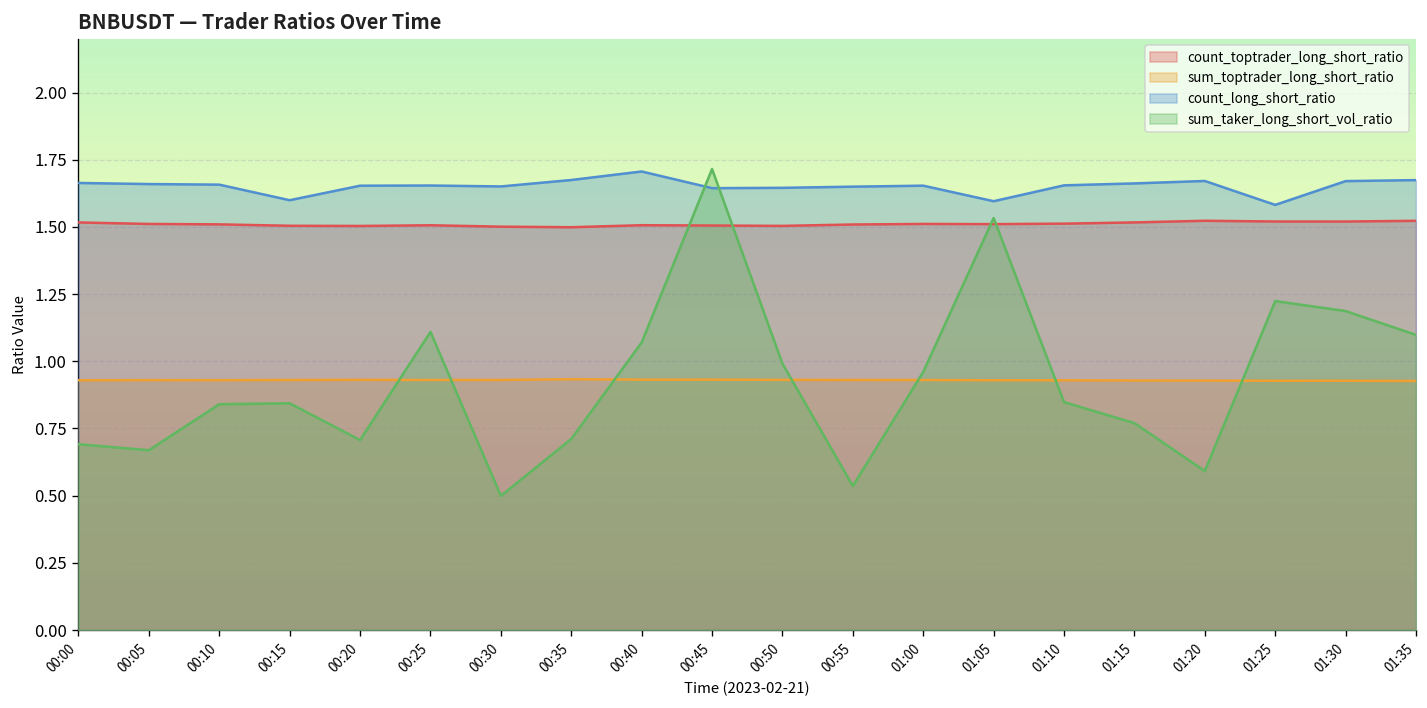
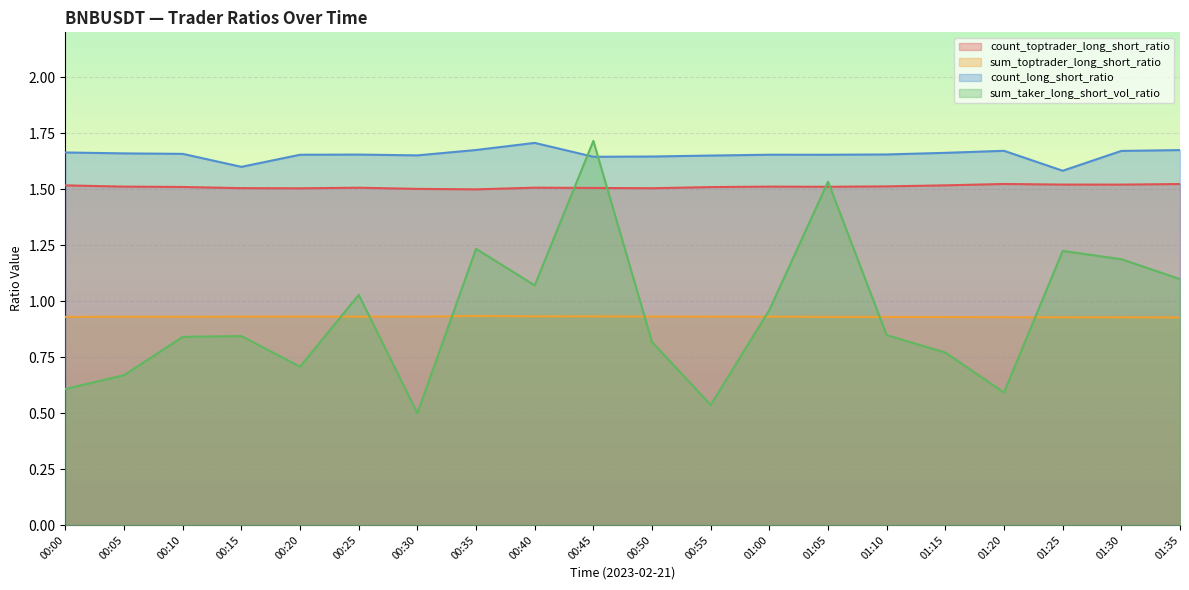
sum_taker_long_short_vol_ratio, 00:00: 0.69 -> 0.61
sum_taker_long_short_vol_ratio, 00:25: 1.11 -> 1.03
sum_taker_long_short_vol_ratio, 00:35: 0.71 -> 1.23
sum_taker_long_short_vol_ratio, 00:50: 0.99 -> 0.82
count_long_short_ratio, 01:05: 1.60 -> 1.65
